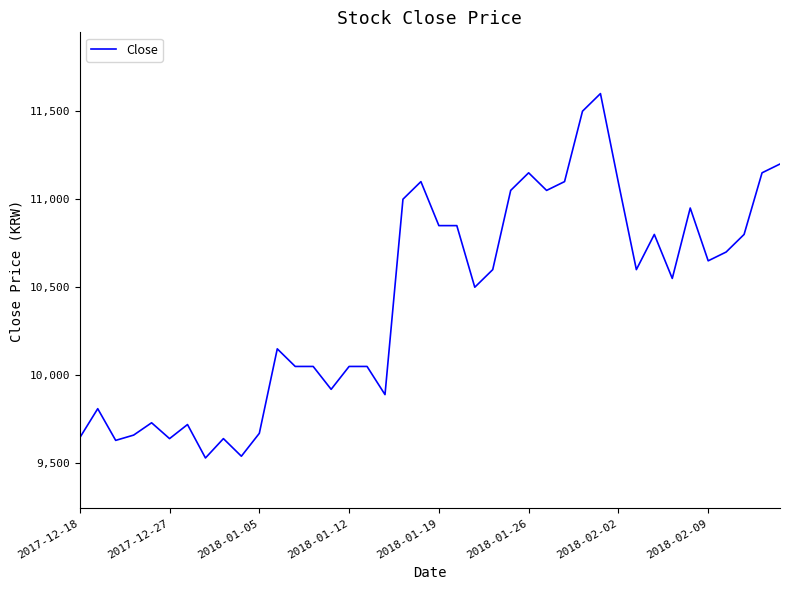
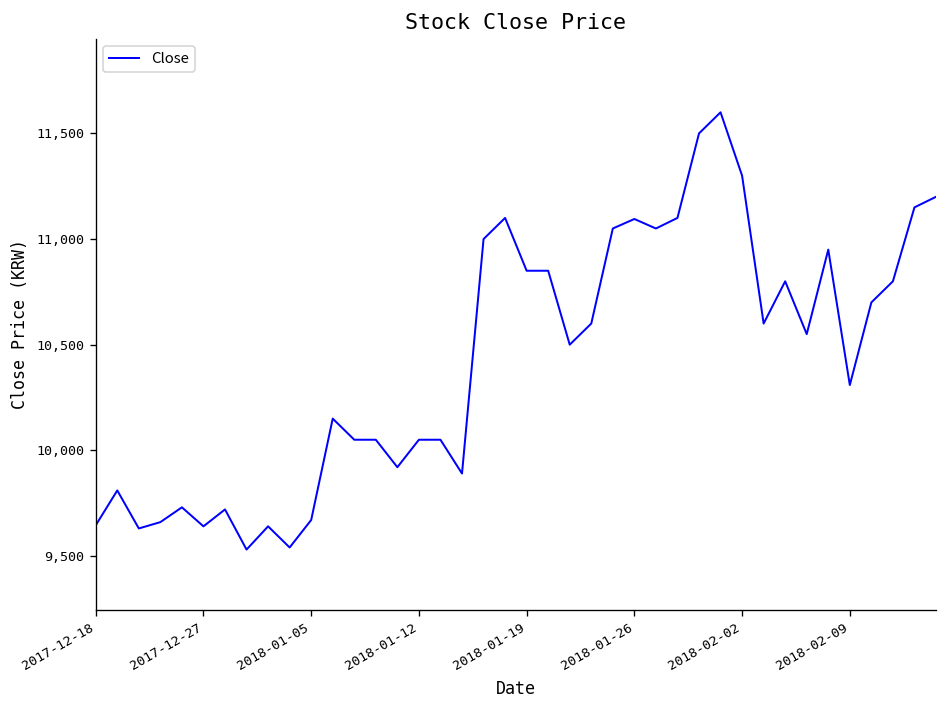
2018-01-26: 11,150 -> 11,100
2018-02-02: 11,090 -> 11,300
2018-02-09: 10,650 -> 10,310
